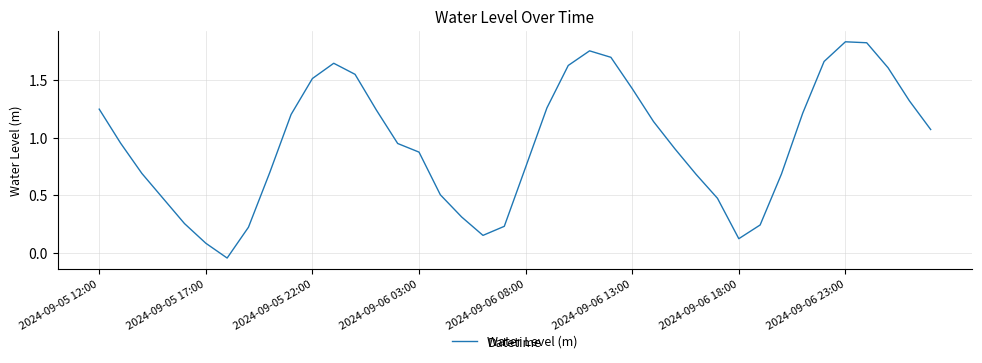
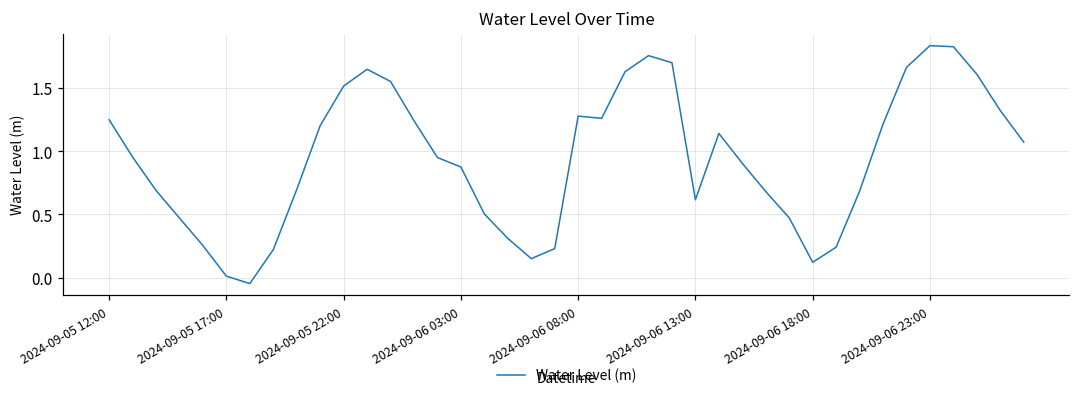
2024-09-05 17:00: 0.08 -> 0.01
2024-09-06 08:00: 0.74 -> 1.28
2024-09-06 13:00: 1.43 -> 0.62
